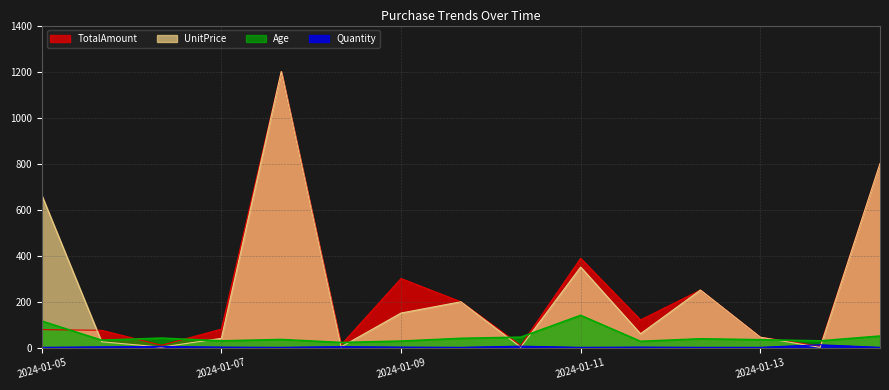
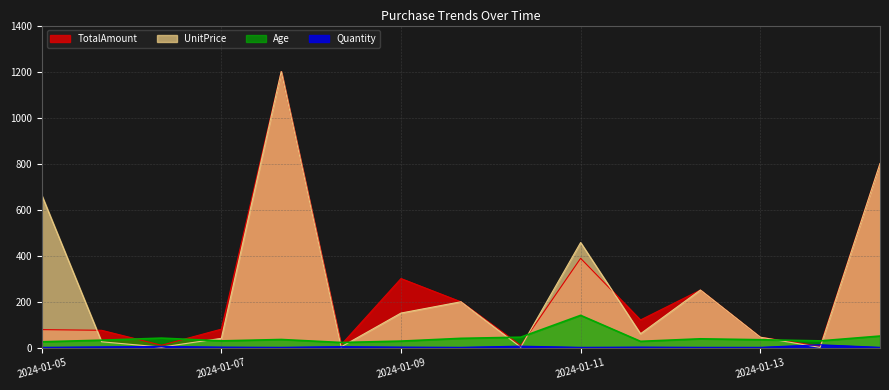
Age, 2024-01-05: 120 -> 30
UnitPrice, 2024-01-11: 350 -> 460
